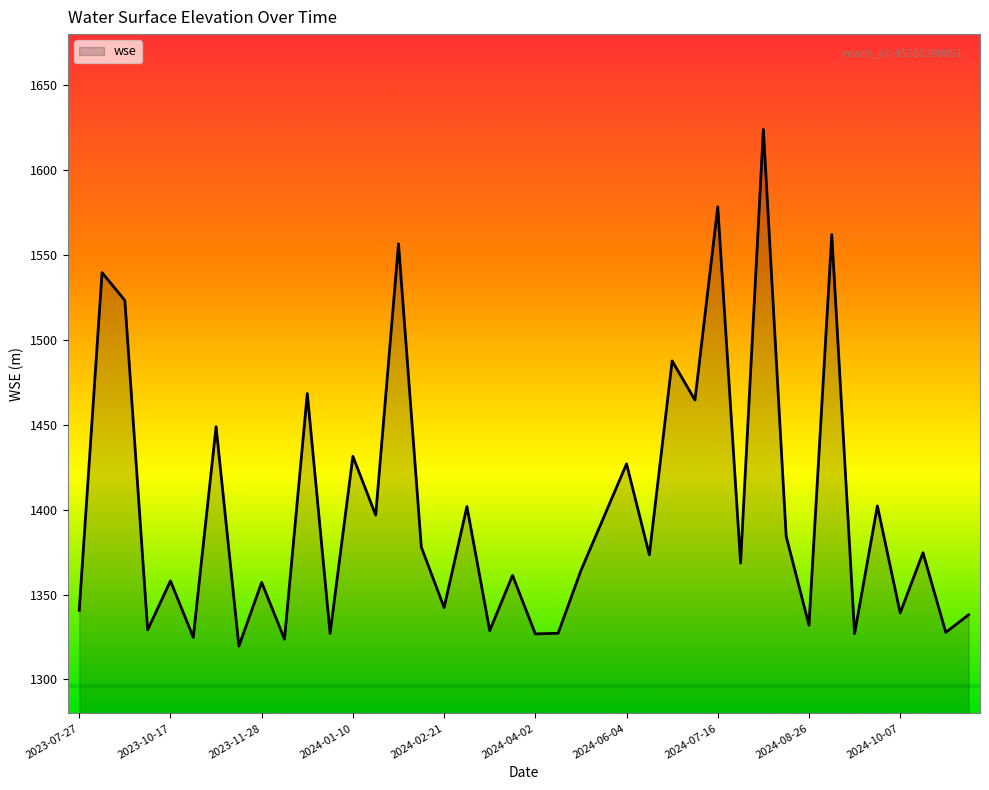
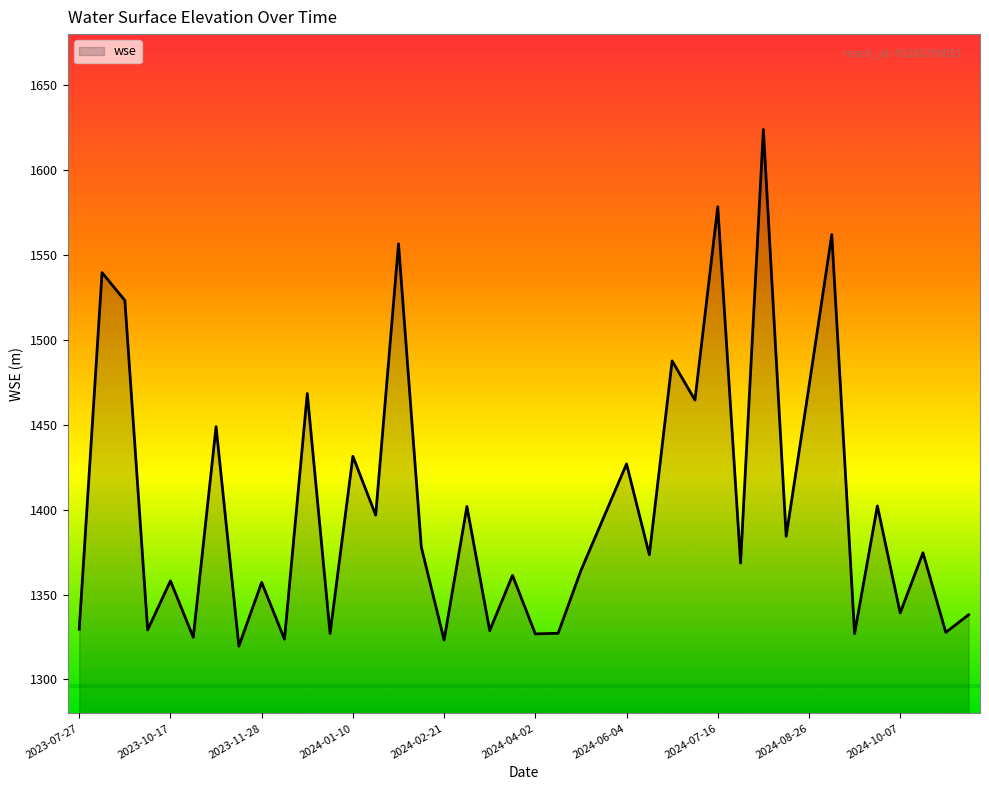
2023-07-27: 1341 -> 1330
2024-02-21: 1342 -> 1323
2024-08-26: 1332 -> 1472
